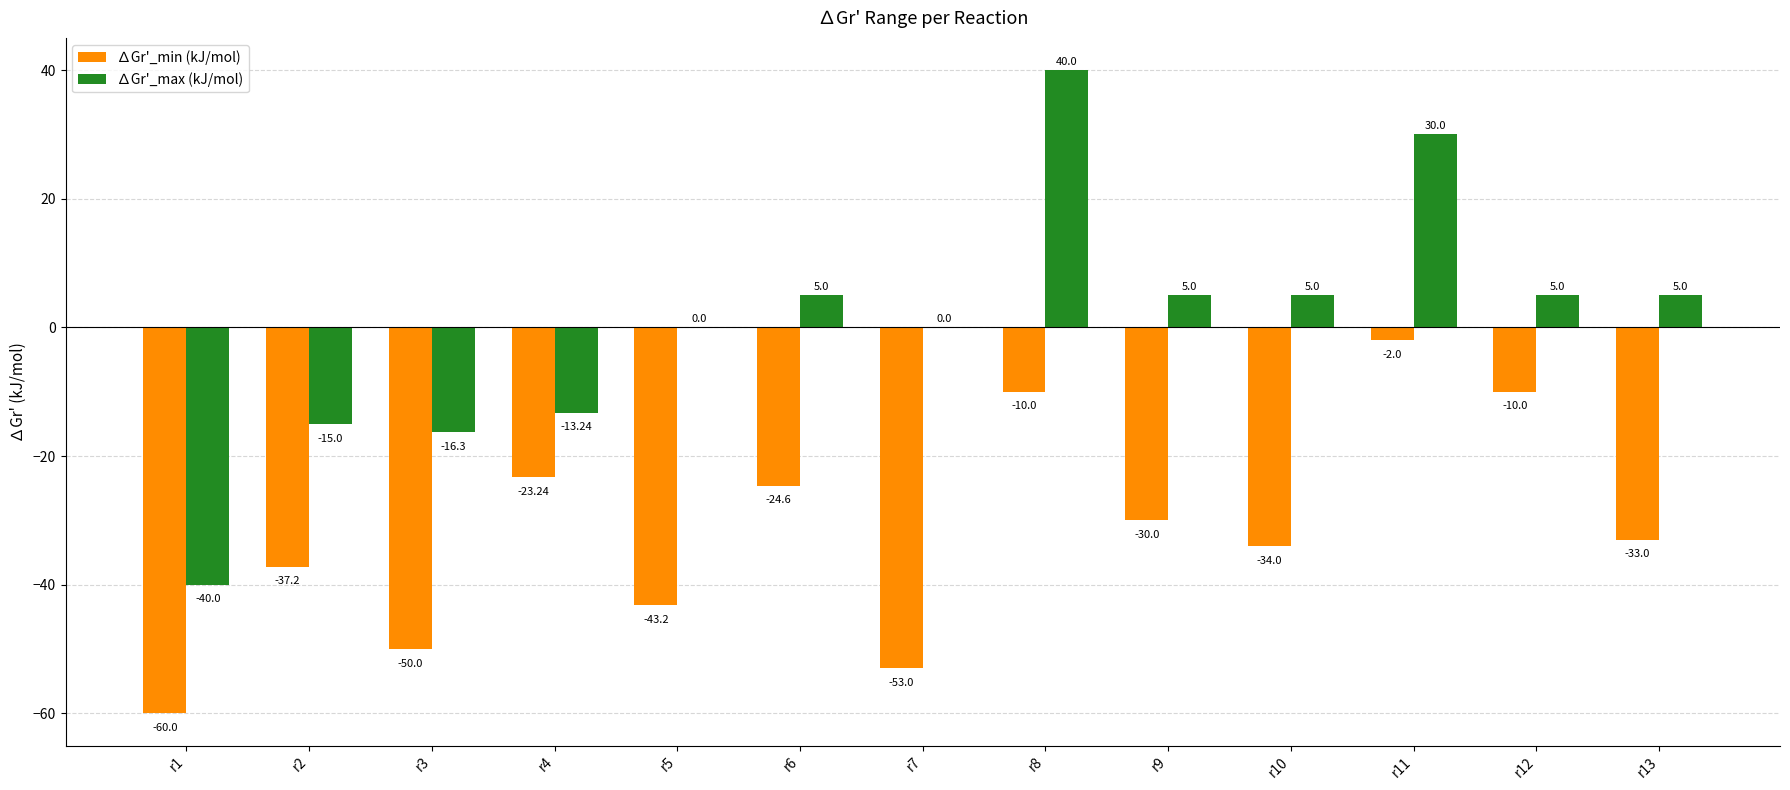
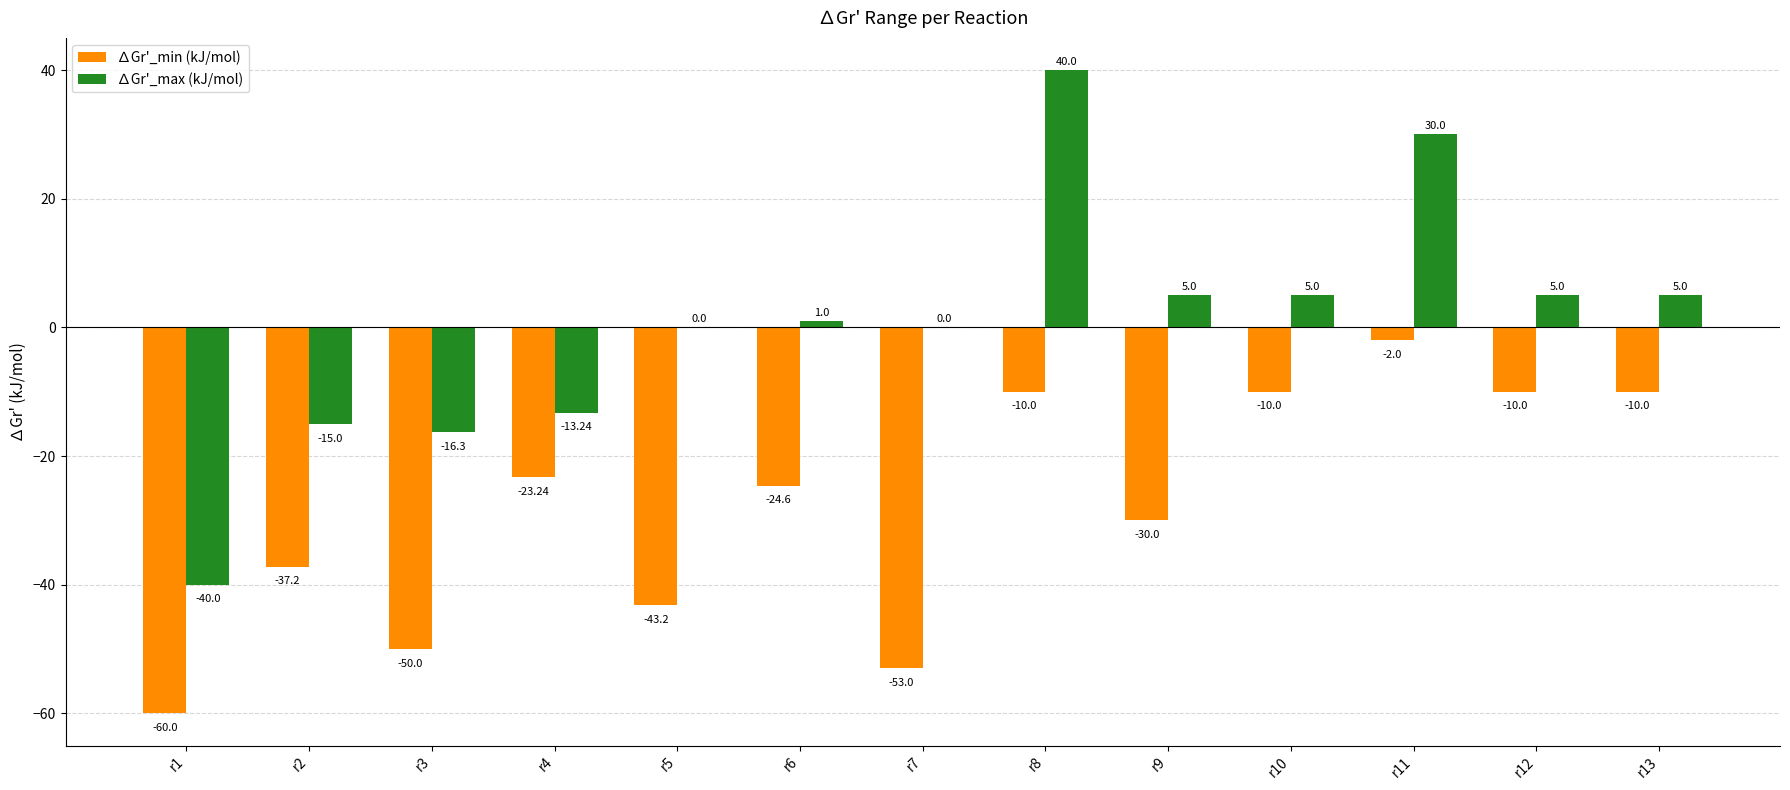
∆Gr'_max (kJ/mol), r6: 5.0 -> 1.0
∆Gr'_min (kJ/mol), r10: -34.0 -> -10.0
∆Gr'_min (kJ/mol), r13: -33.0 -> -10.0
